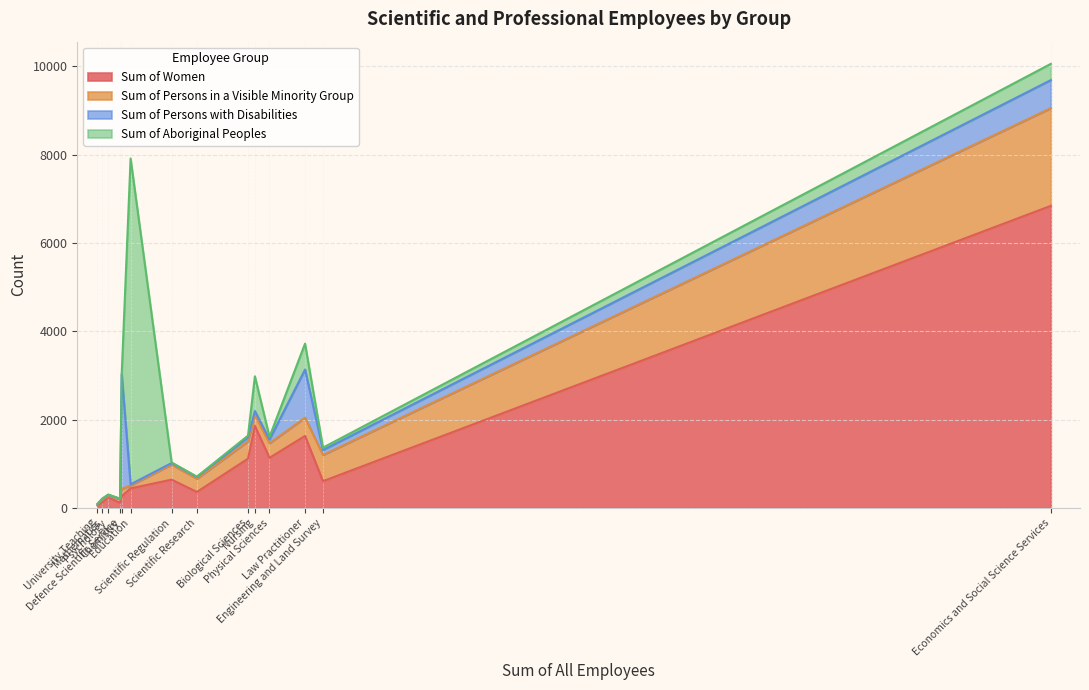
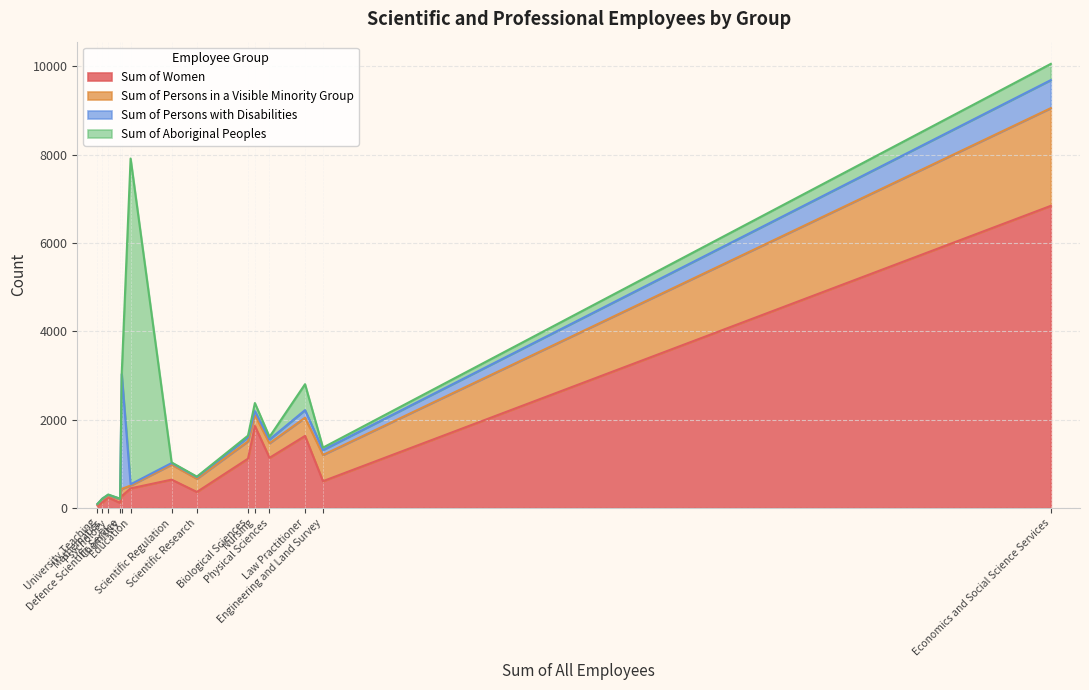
Sum of Aboriginal Peoples, Nursing: 800 -> 200
Sum of Persons with Disabilities, Law Practitioner: 1100 -> 200
